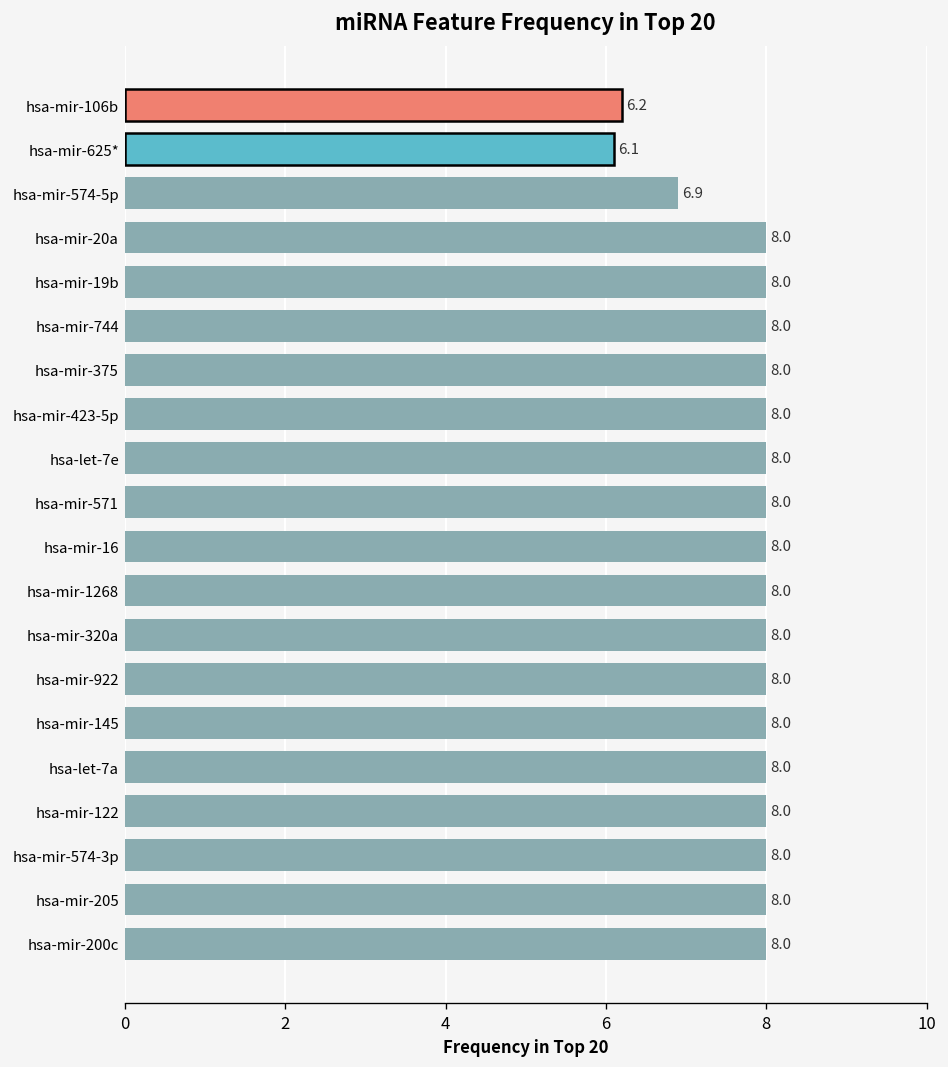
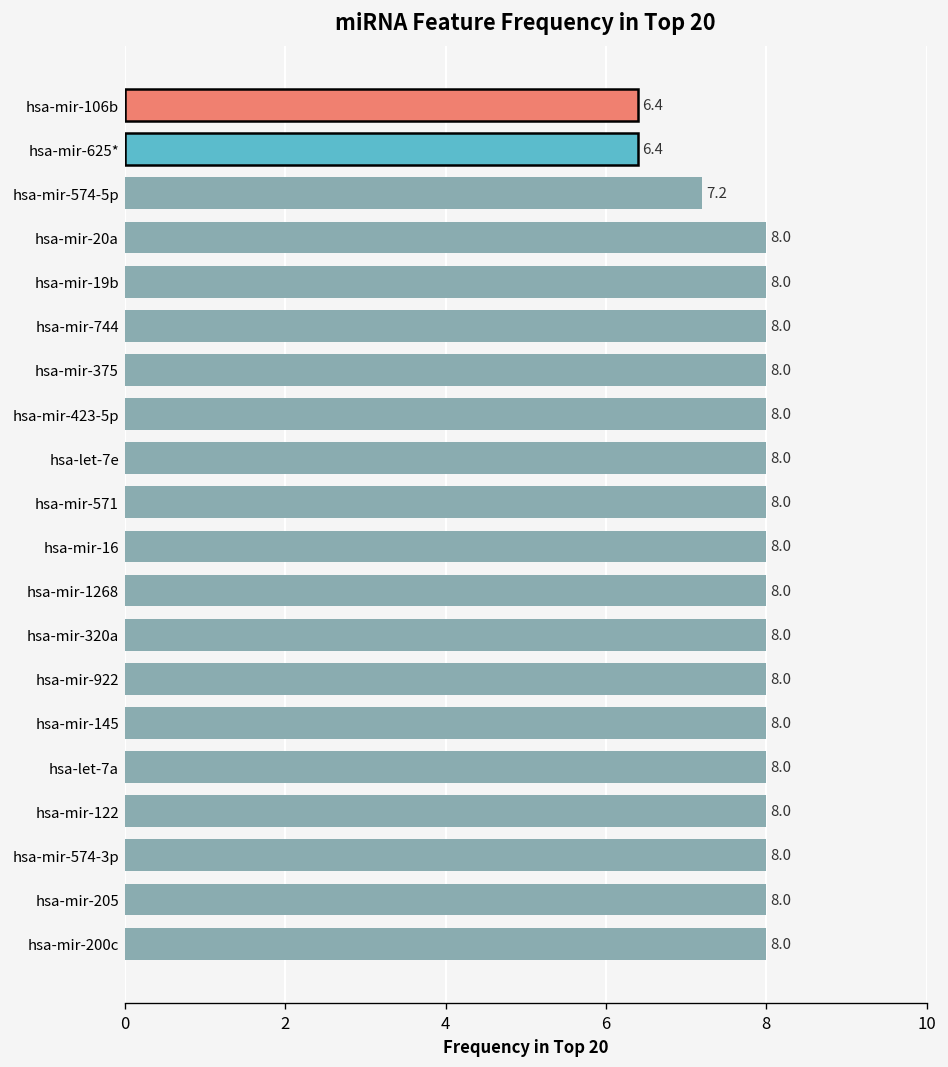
hsa-mir-106b: 6.2 -> 6.4
hsa-mir-625*: 6.1 -> 6.4
hsa-mir-574-5p: 6.9 -> 7.2
